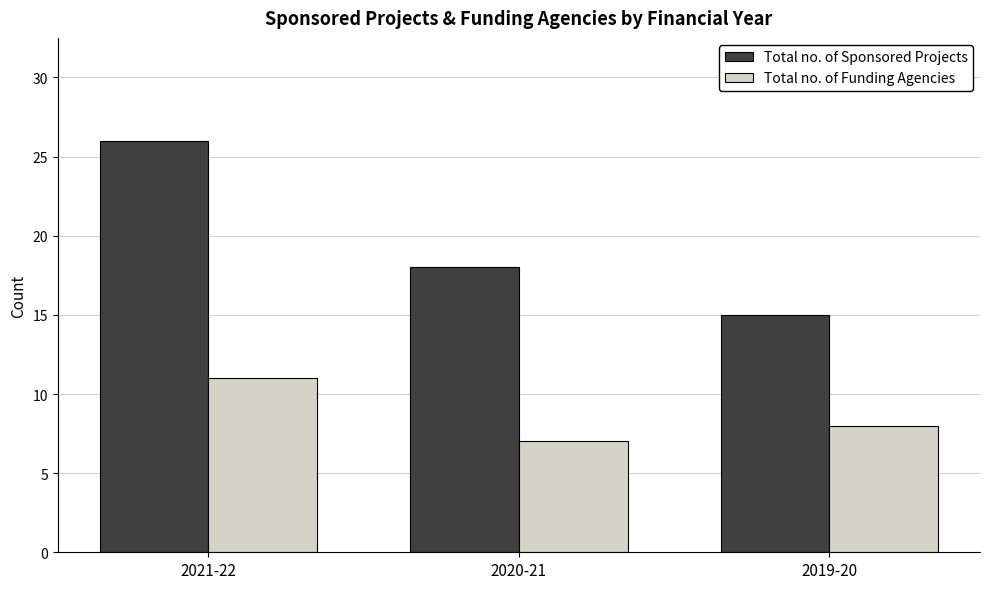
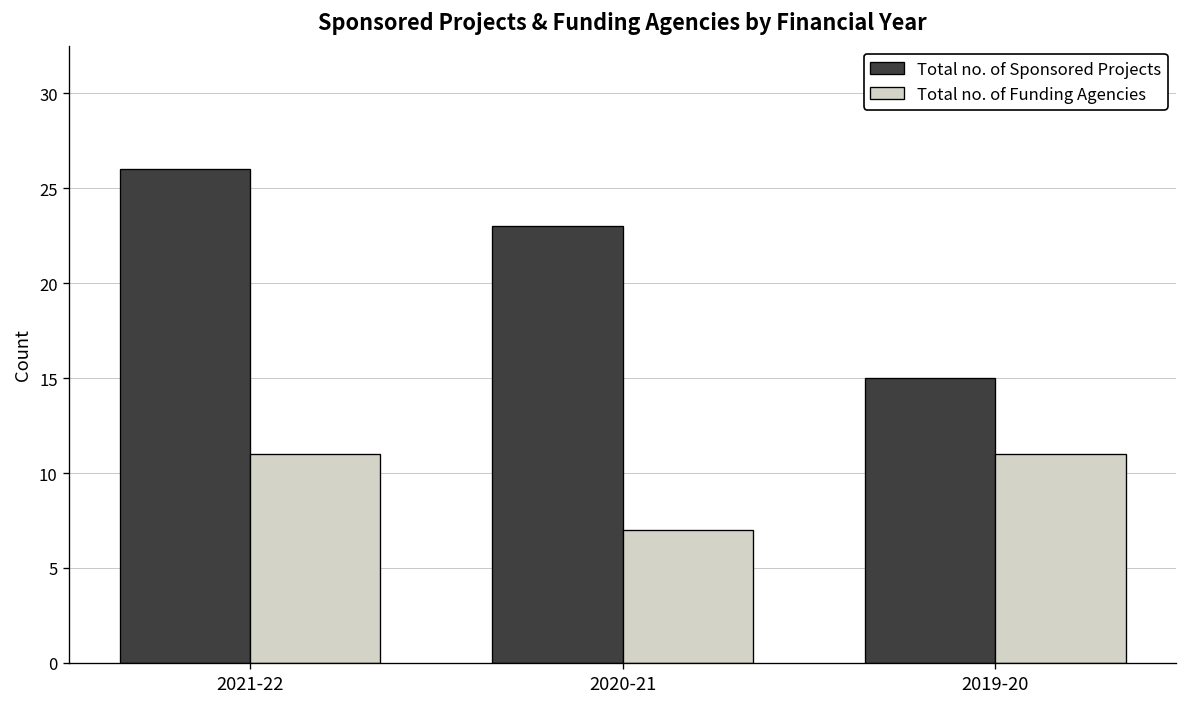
Total no. of Sponsored Projects, 2020-21: 18 -> 23
Total no. of Funding Agencies, 2019-20: 8 -> 11
